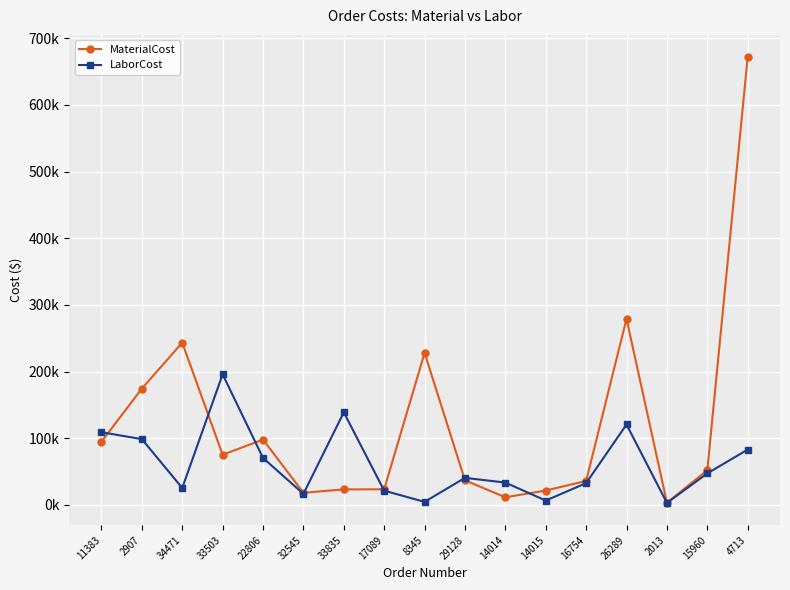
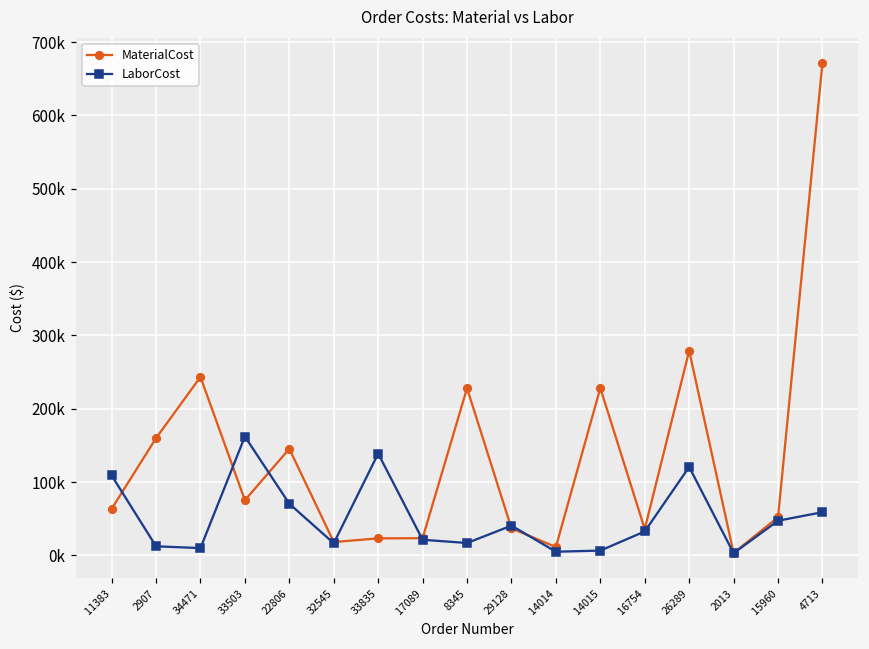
MaterialCost, 11383: 90000 -> 60000
MaterialCost, 2907: 170000 -> 160000
LaborCost, 2907: 100000 -> 10000
LaborCost, 34471: 30000 -> 10000
LaborCost, 33503: 200000 -> 160000
MaterialCost, 22806: 100000 -> 150000
LaborCost, 8345: 0 -> 20000
LaborCost, 14014: 30000 -> 0
MaterialCost, 14015: 20000 -> 230000
LaborCost, 4713: 80000 -> 60000
